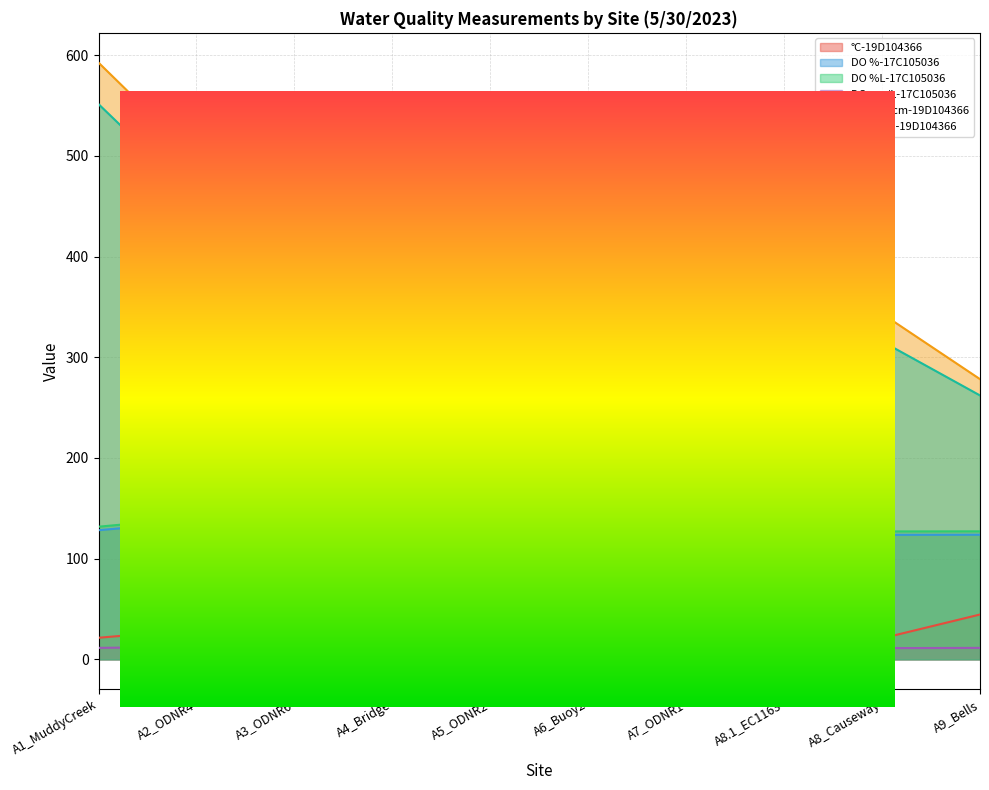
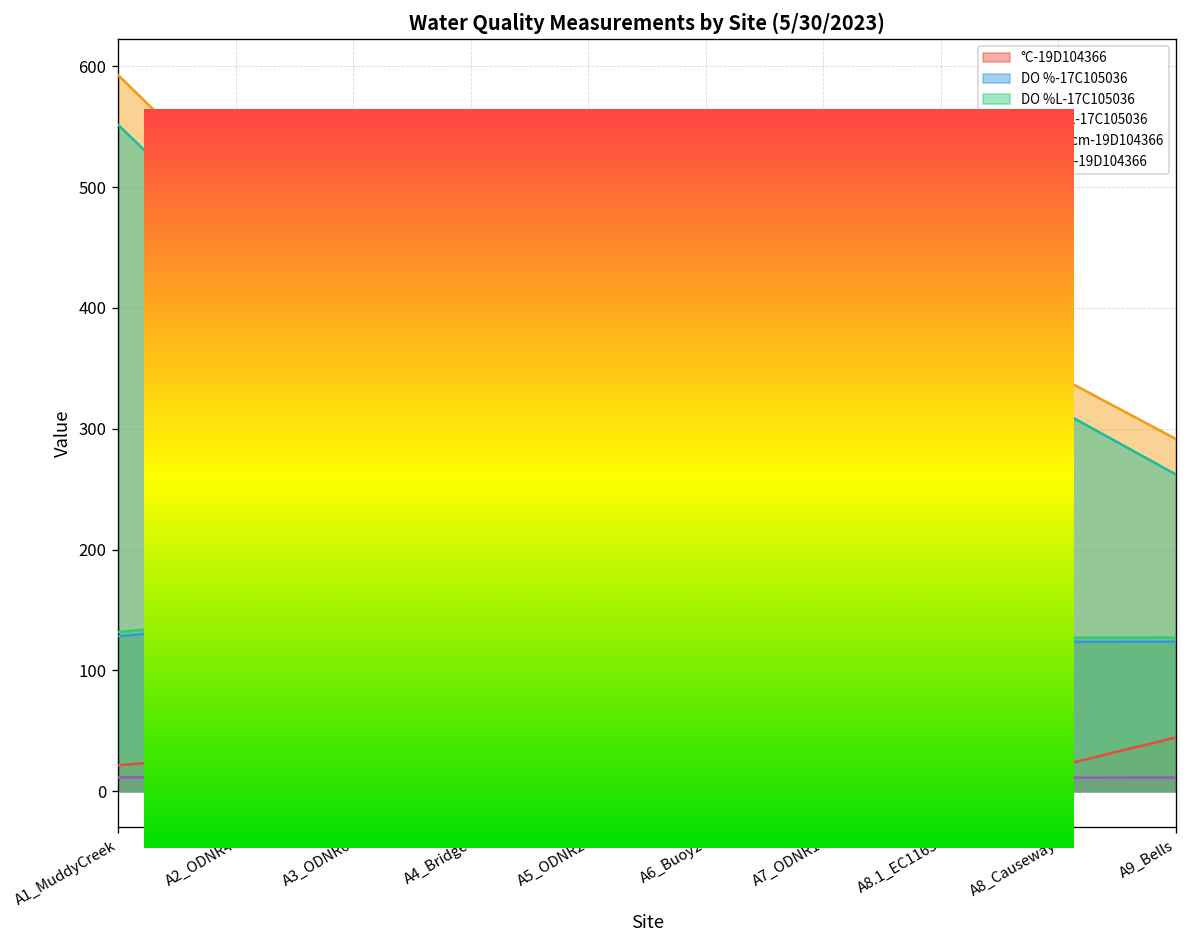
SPC-uS/cm-19D104366, A9_Bells: 278 -> 292
